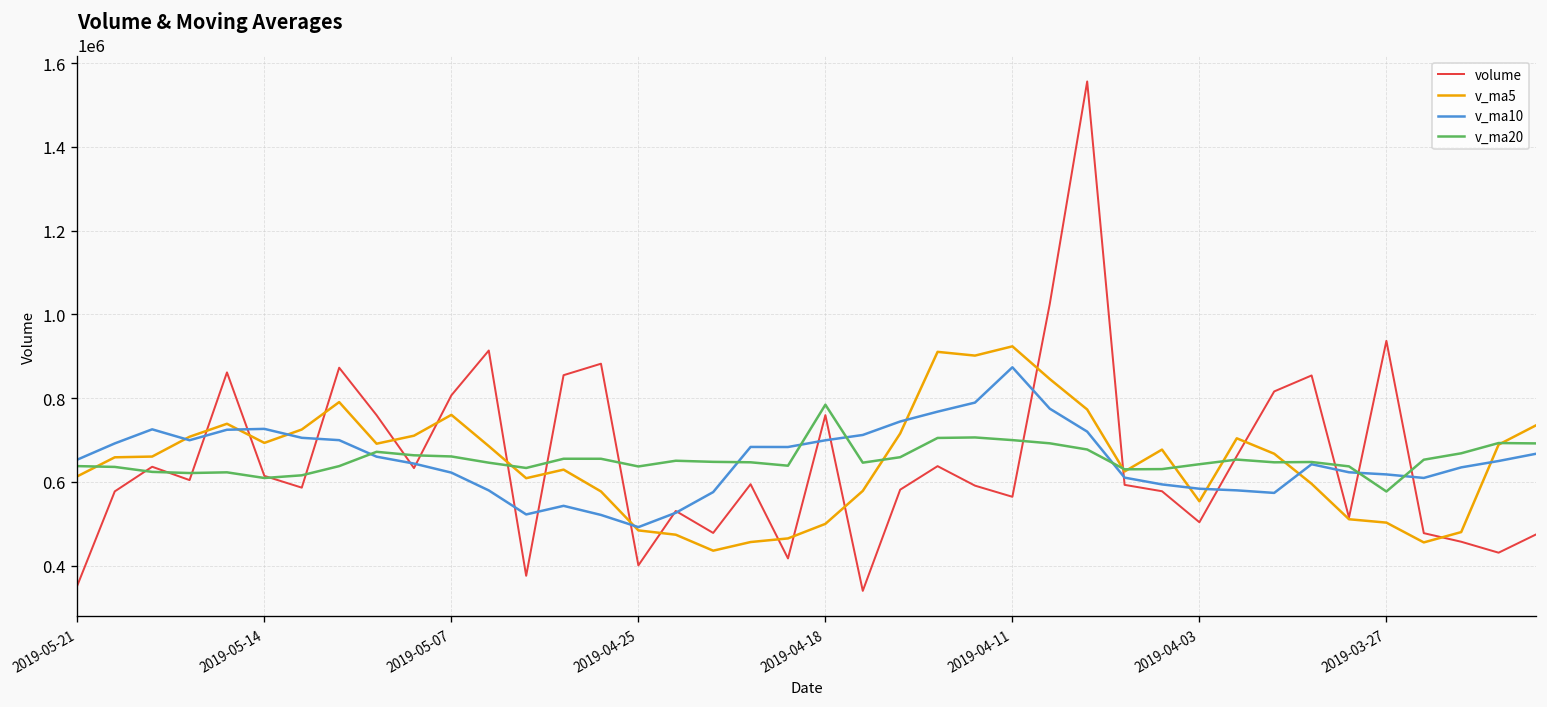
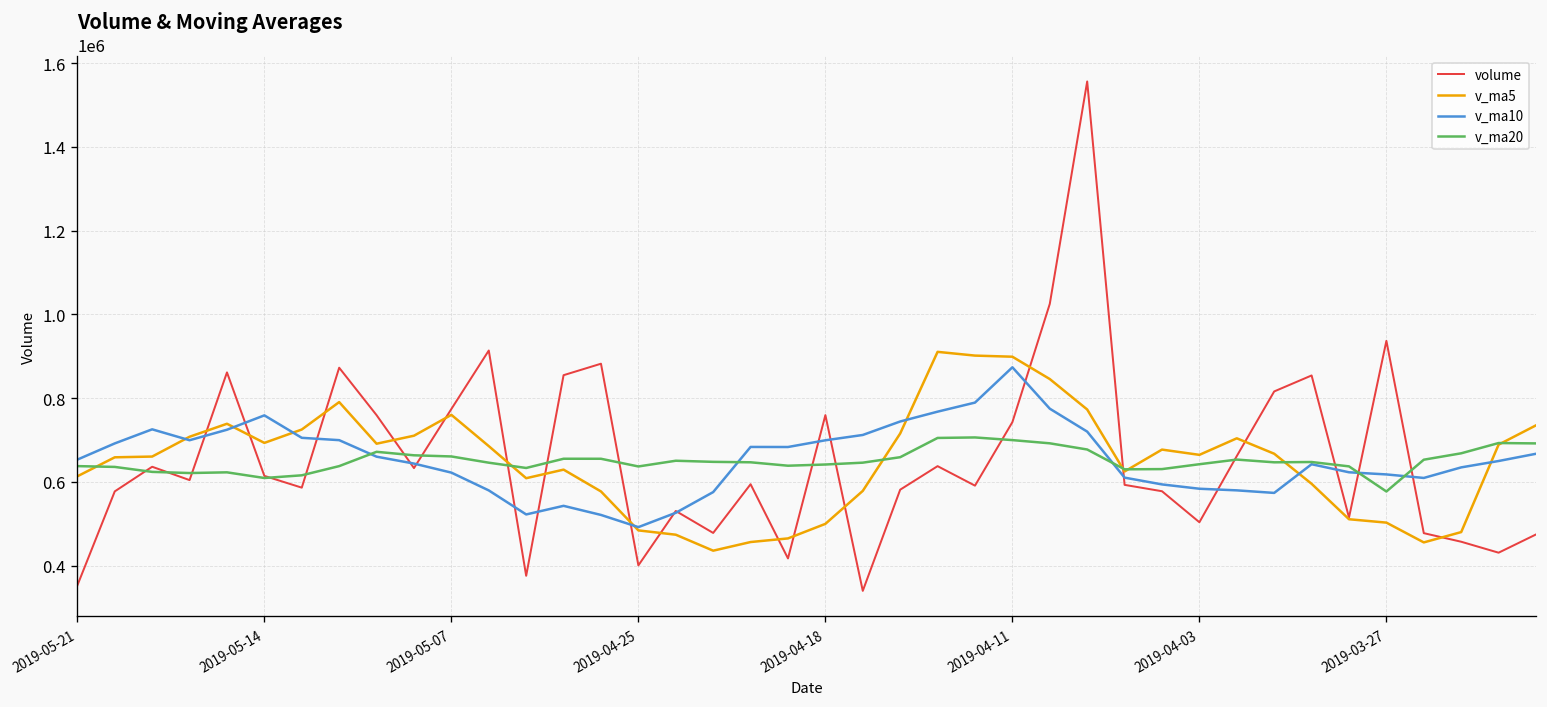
v_ma10, 2019-05-14: 730000 -> 760000
volume, 2019-05-07: 810000 -> 770000
v_ma20, 2019-04-18: 780000 -> 640000
volume, 2019-04-11: 560000 -> 740000
v_ma5, 2019-04-11: 920000 -> 900000
v_ma5, 2019-04-03: 550000 -> 660000
